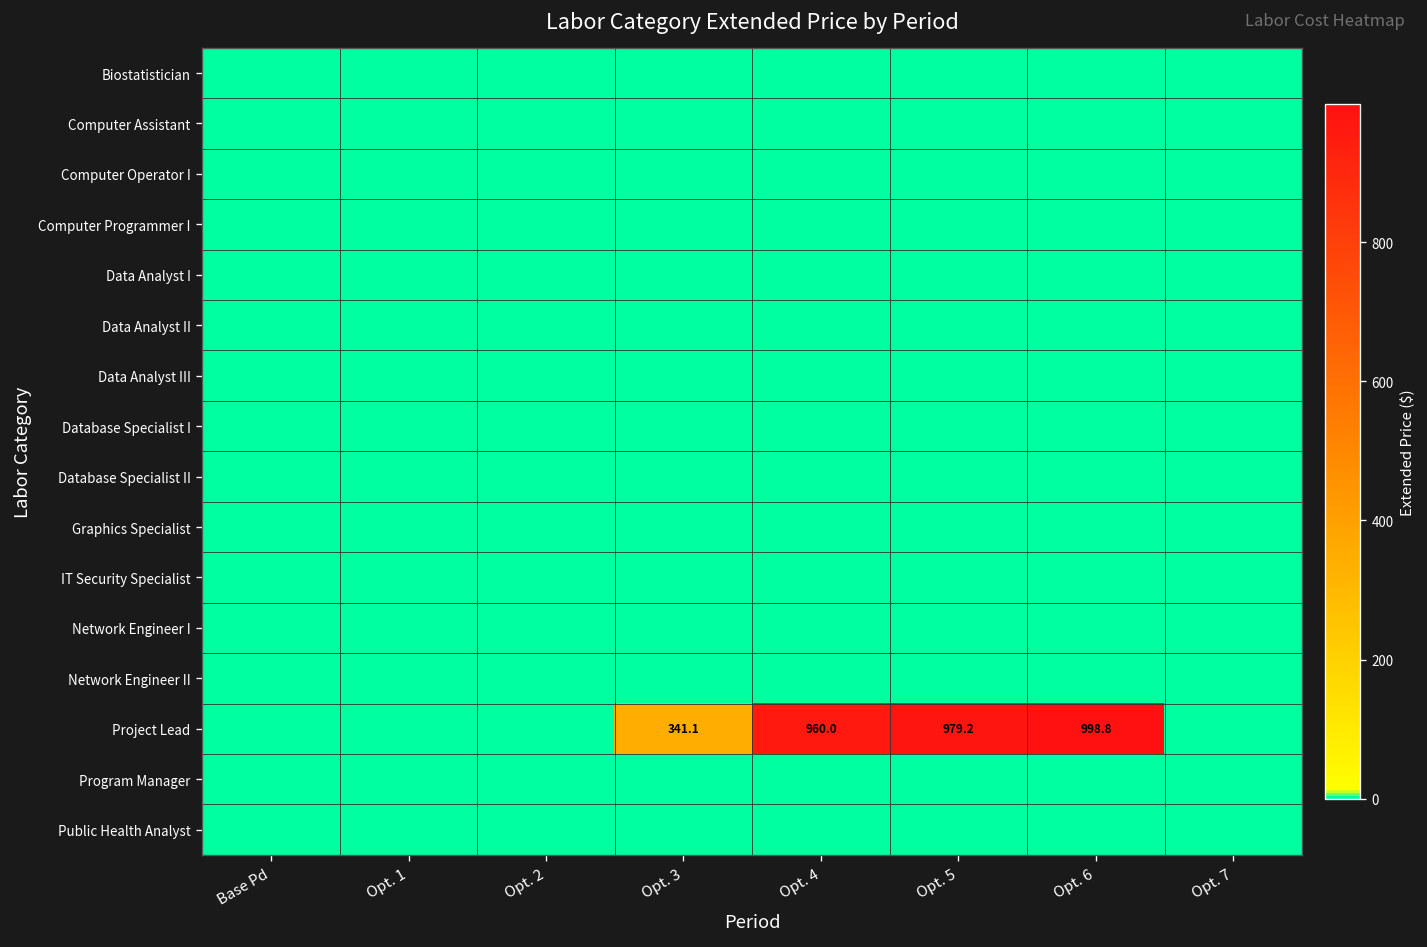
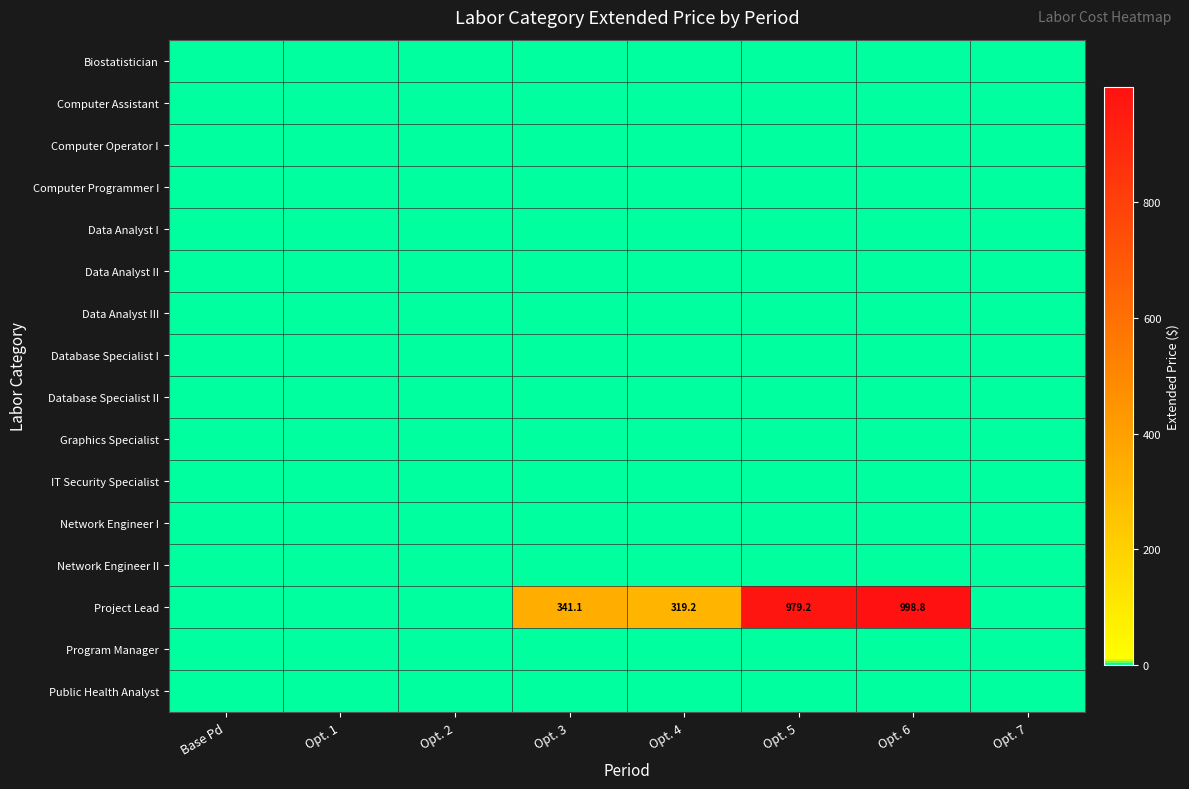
Project Lead, Opt. 4: 960.0 -> 319.2
